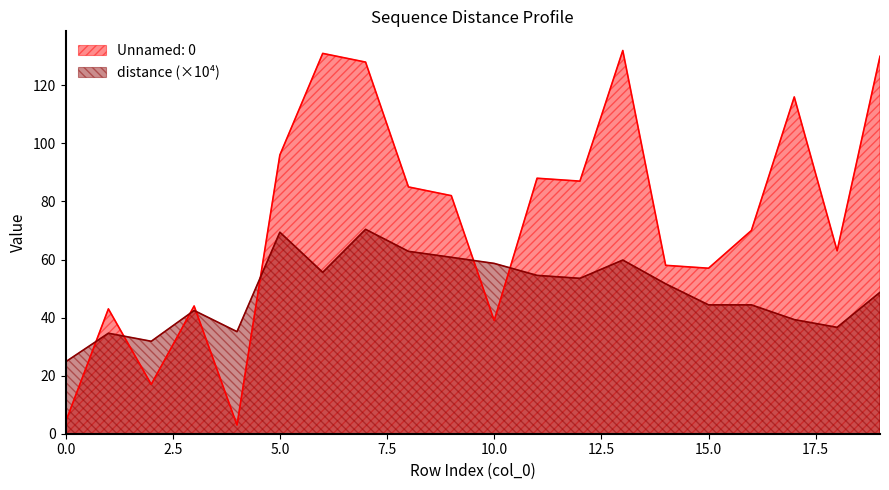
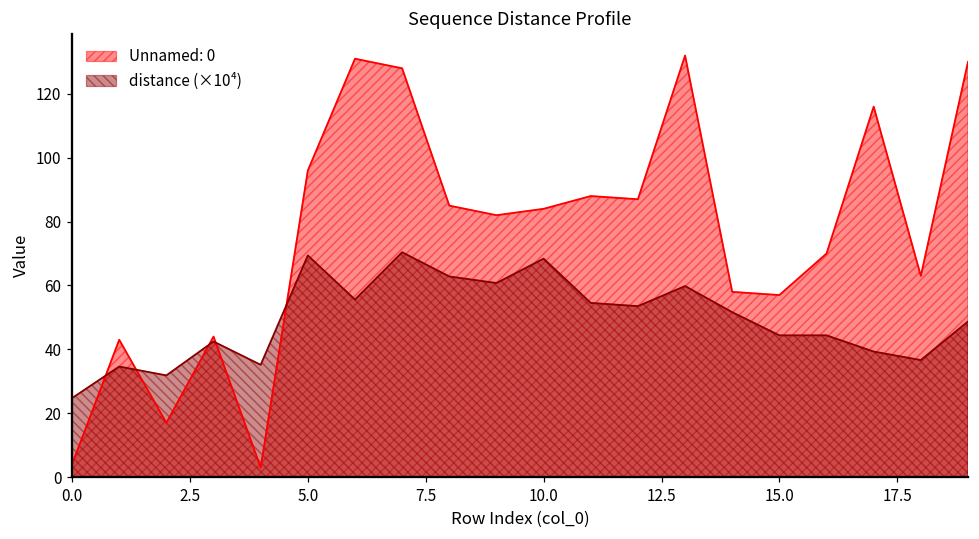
Unnamed: 0, 10.0: 39 -> 84
distance (×10⁴), 10.0: 59 -> 68
